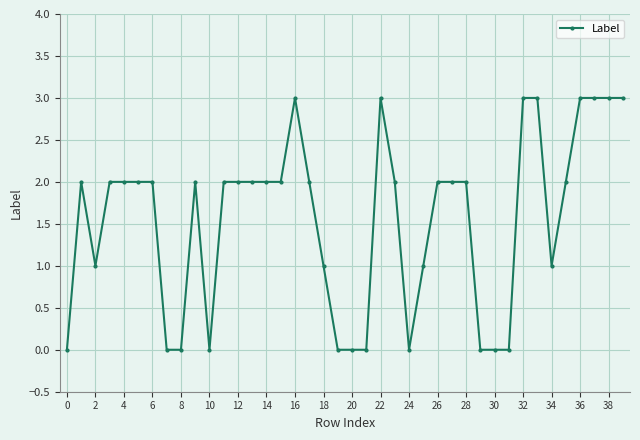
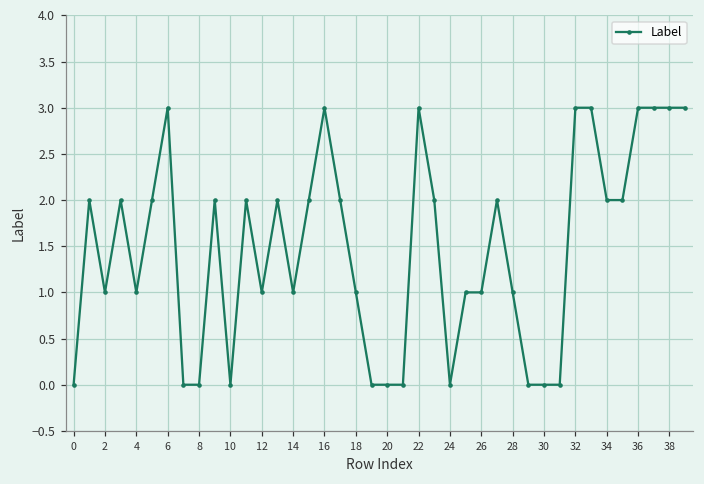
4: 2 -> 1
6: 2 -> 3
12: 2 -> 1
14: 2 -> 1
26: 2 -> 1
28: 2 -> 1
34: 1 -> 2
